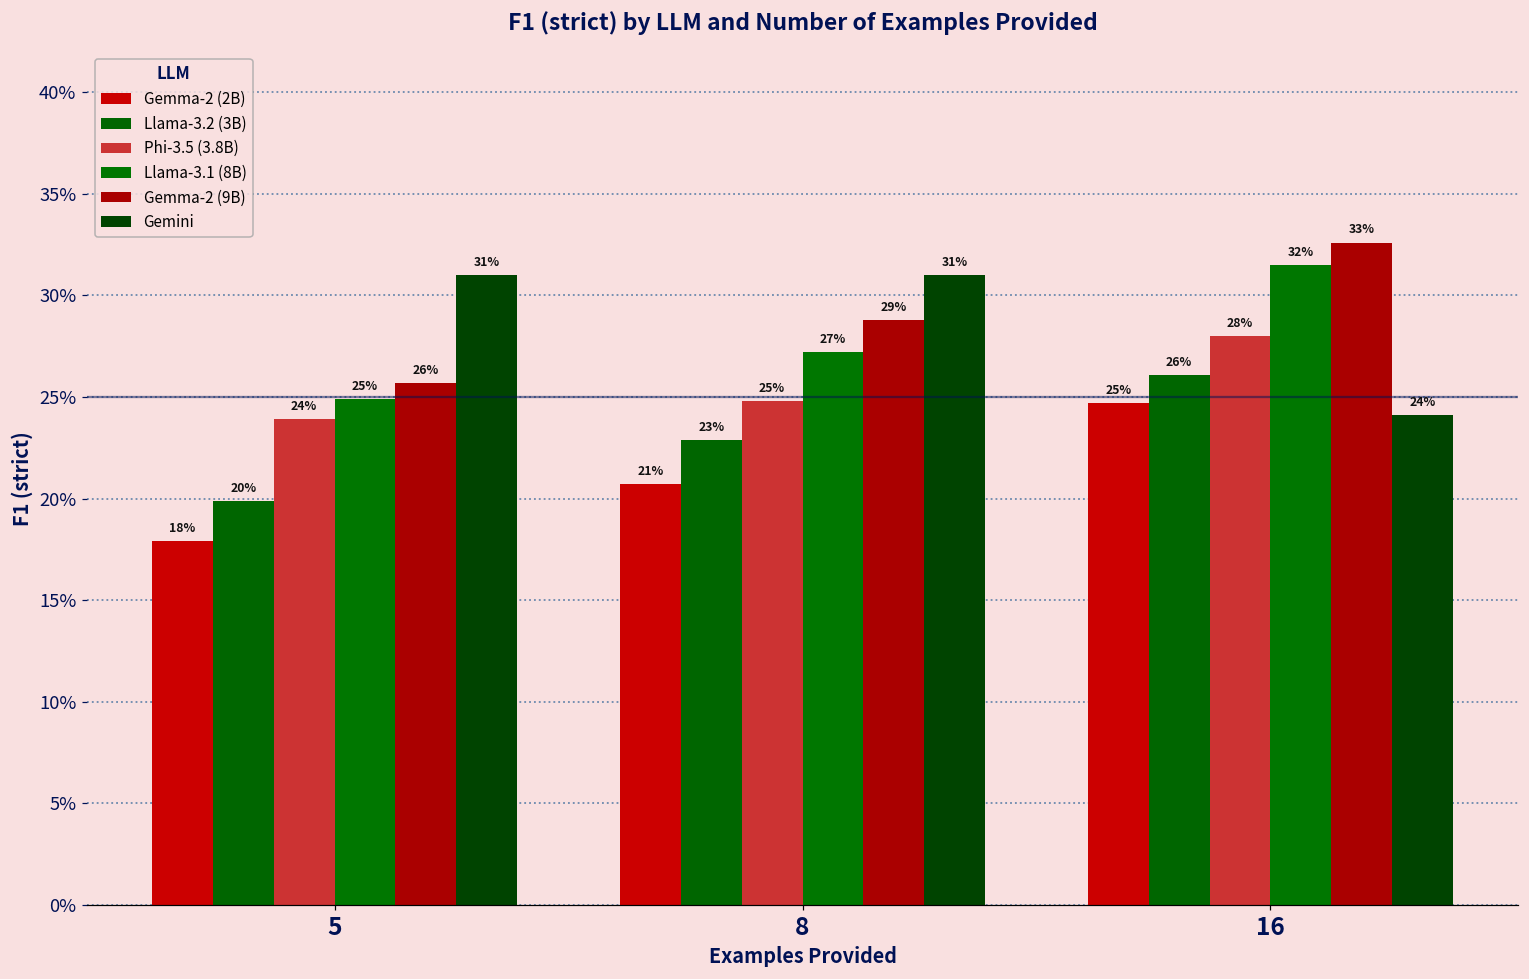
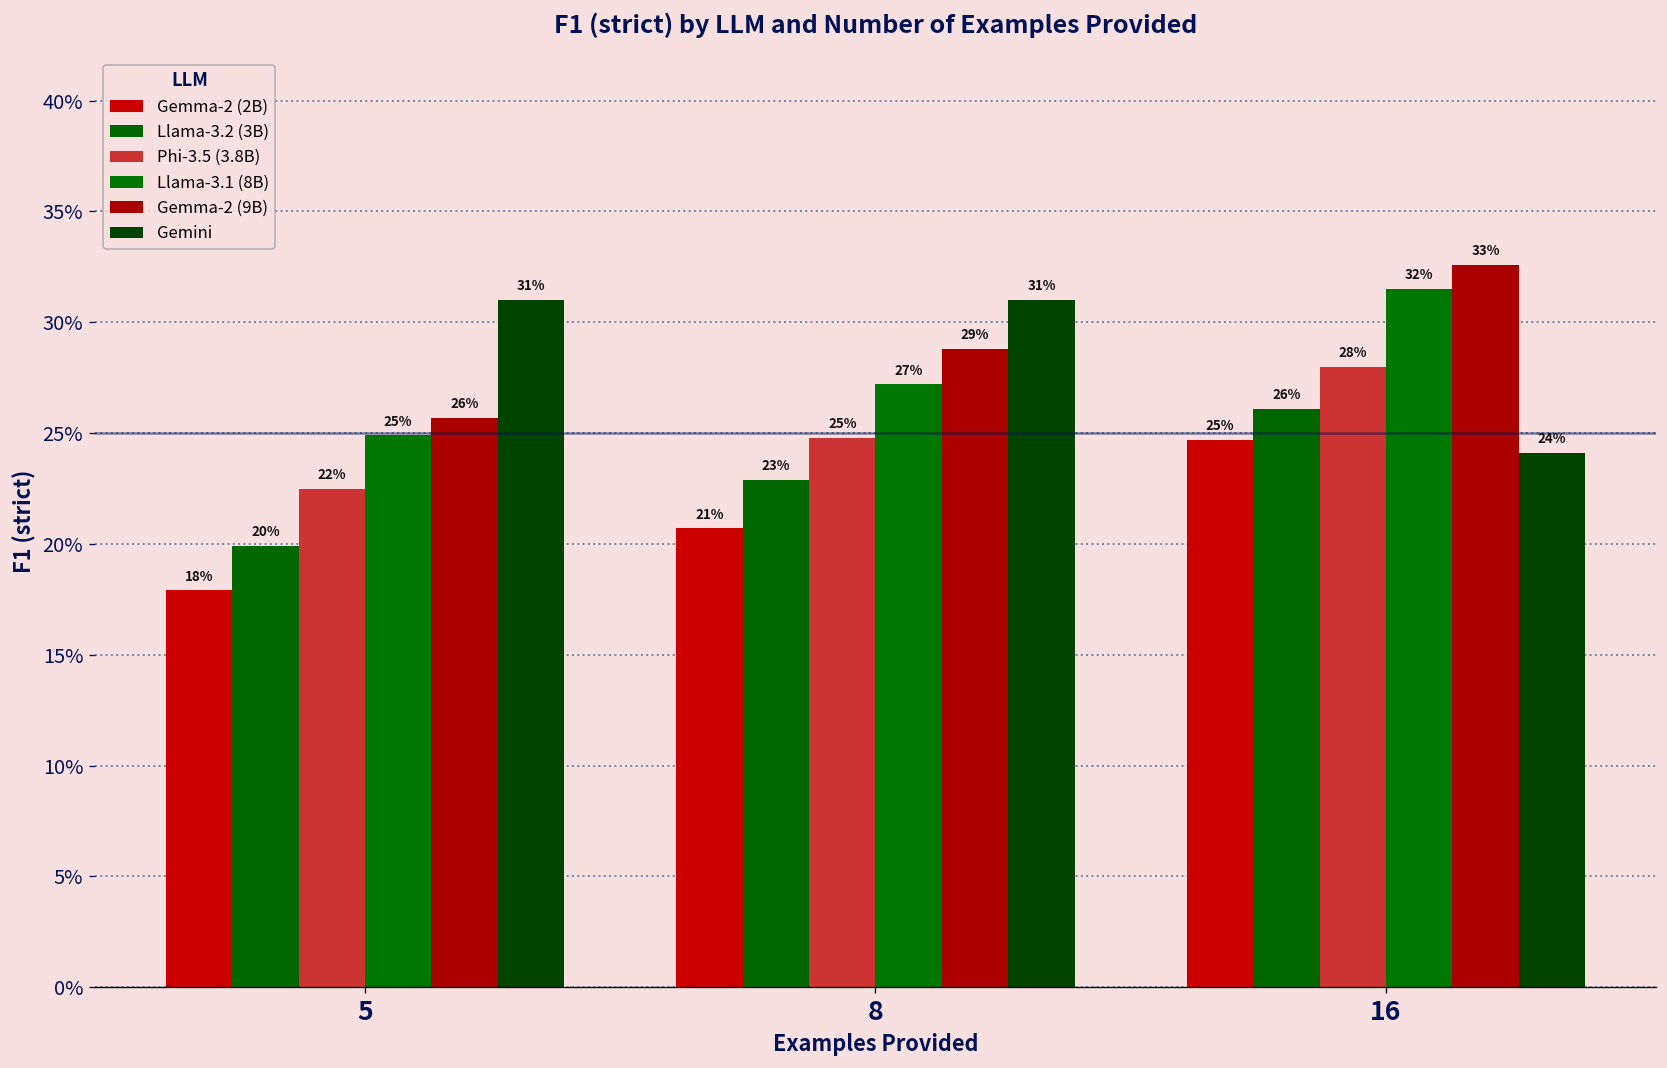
Phi-3.5 (3.8B), 5: 24% -> 22%
